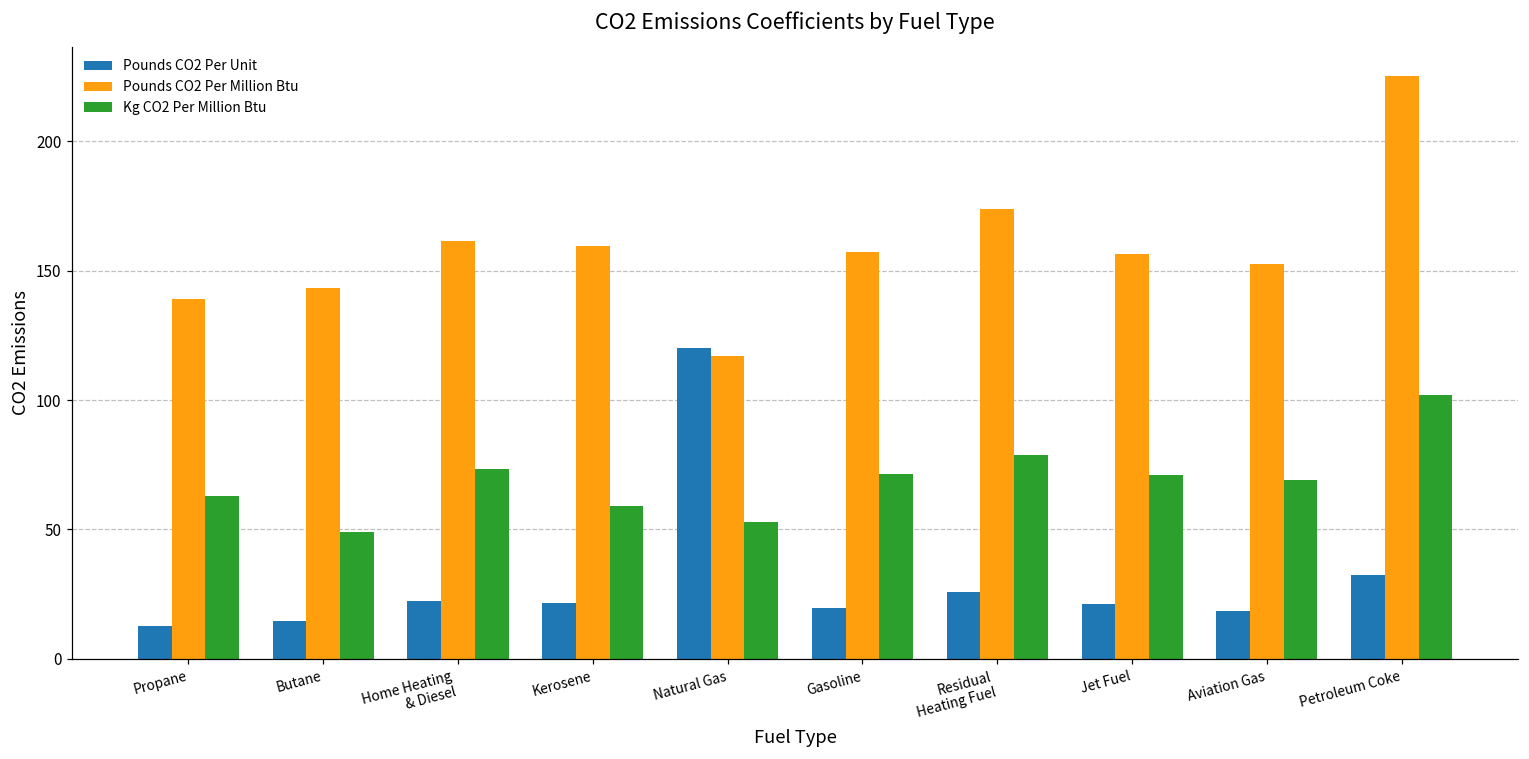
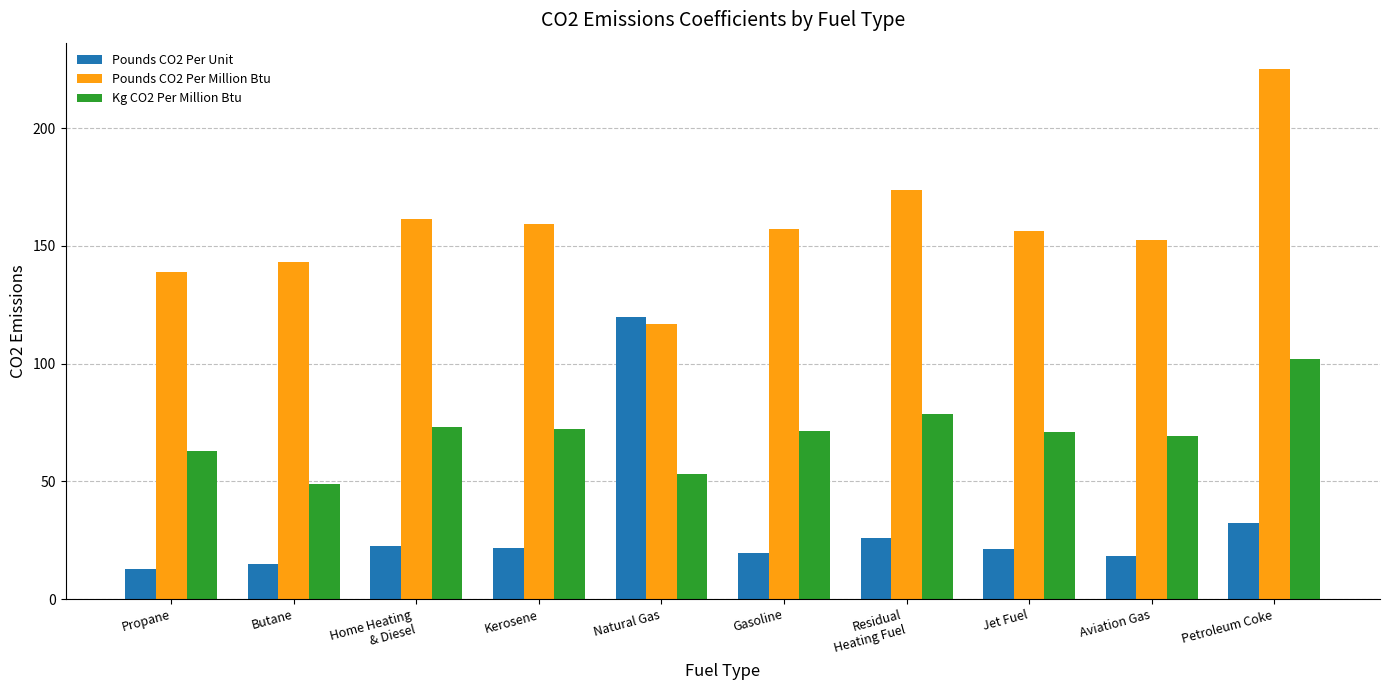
Kg CO2 Per Million Btu, Kerosene: 59 -> 72
